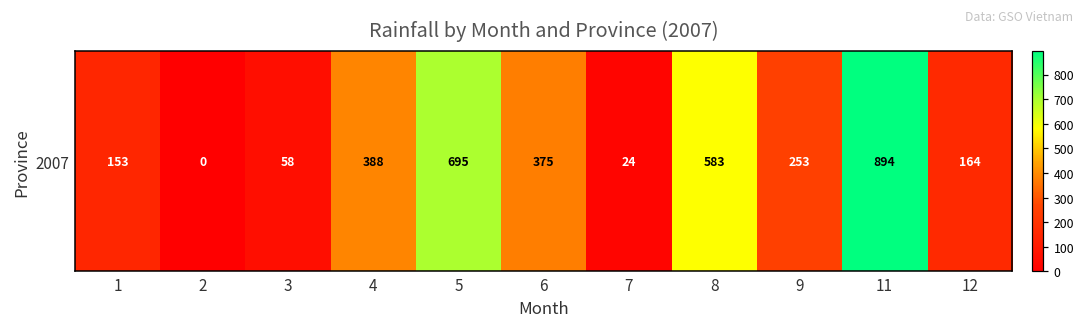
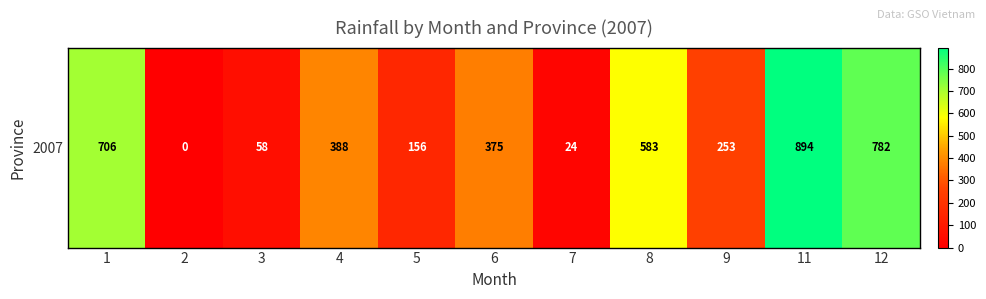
2007, 1: 153 -> 706
2007, 5: 695 -> 156
2007, 12: 164 -> 782
